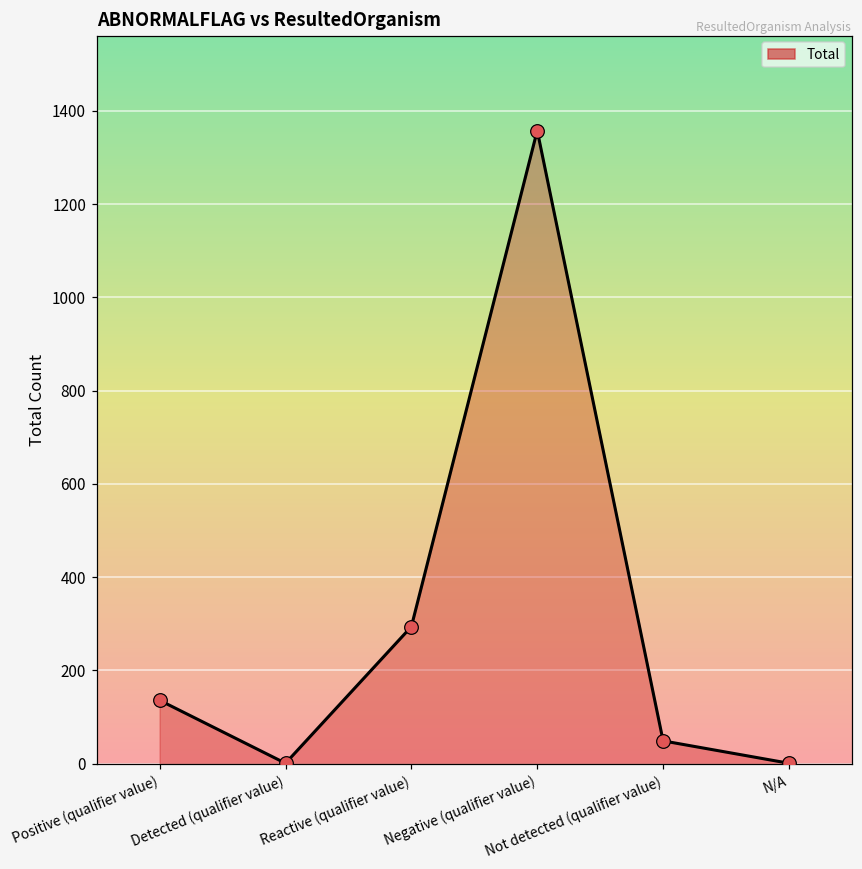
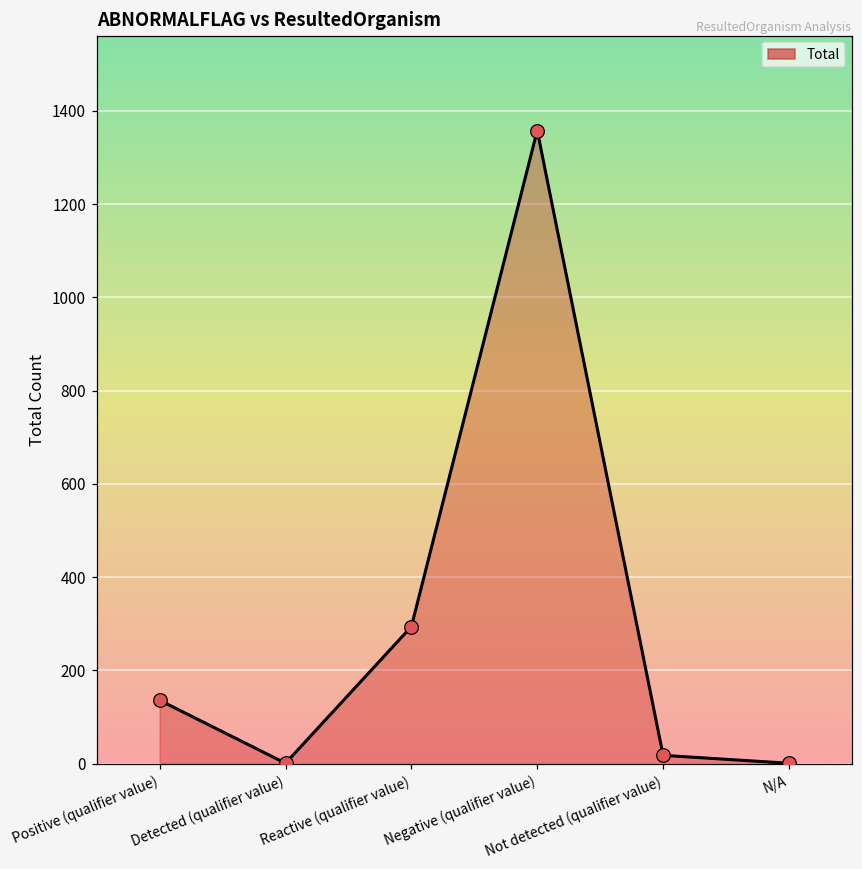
Not detected (qualifier value): 50 -> 20
